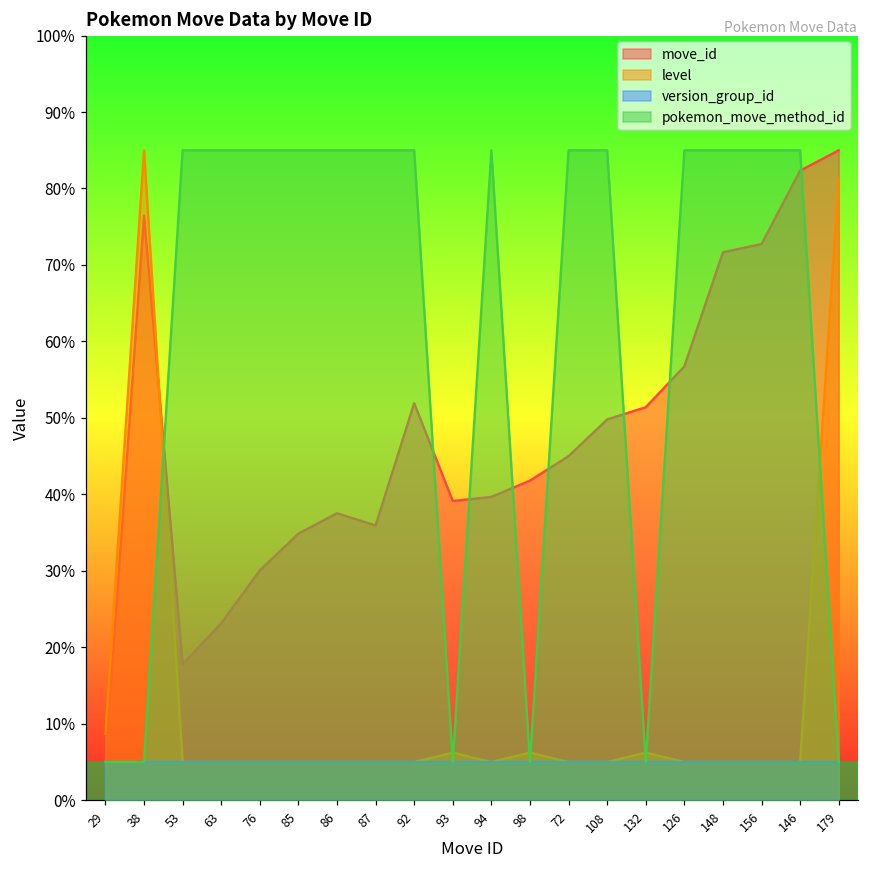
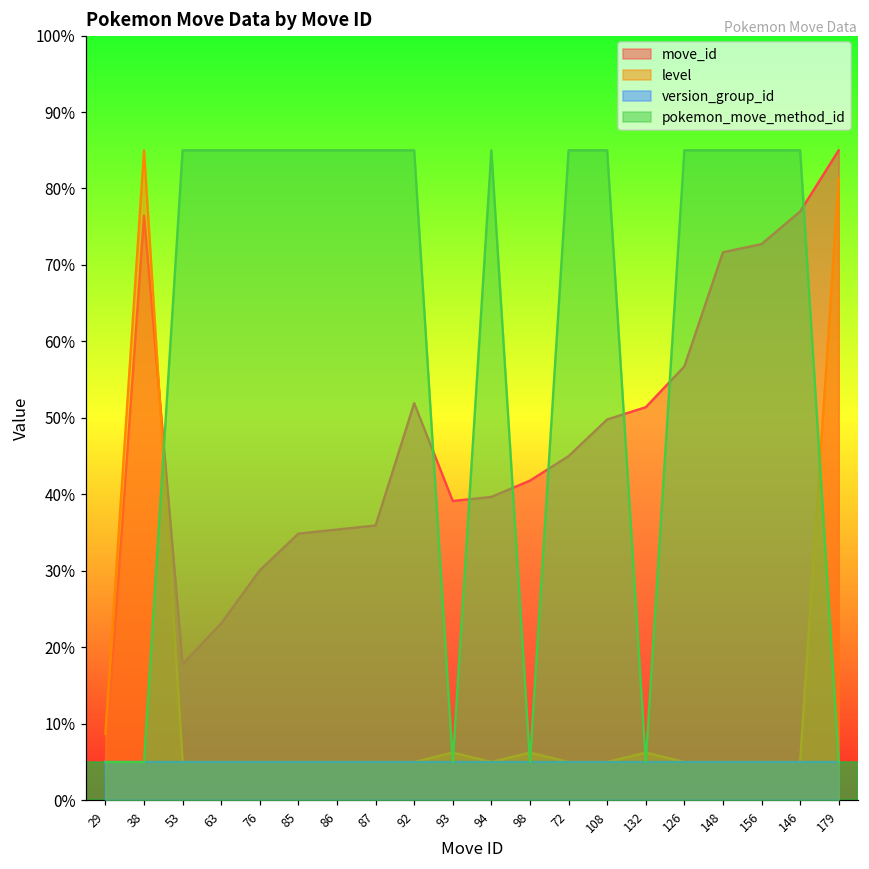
move_id, 86: 38% -> 35%
move_id, 146: 82% -> 77%
